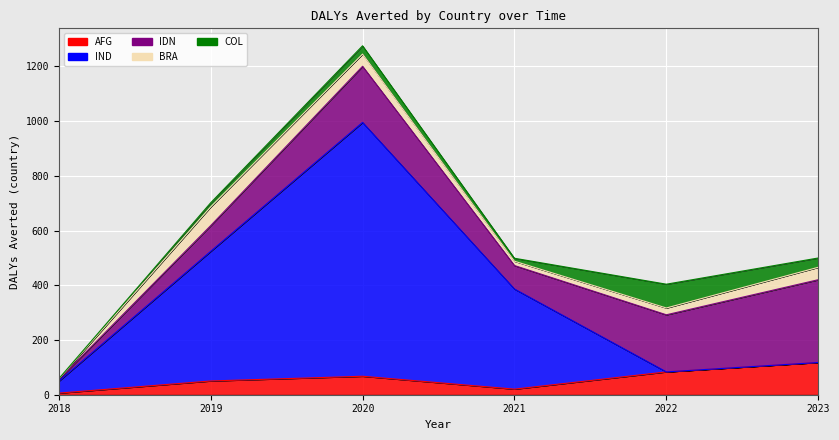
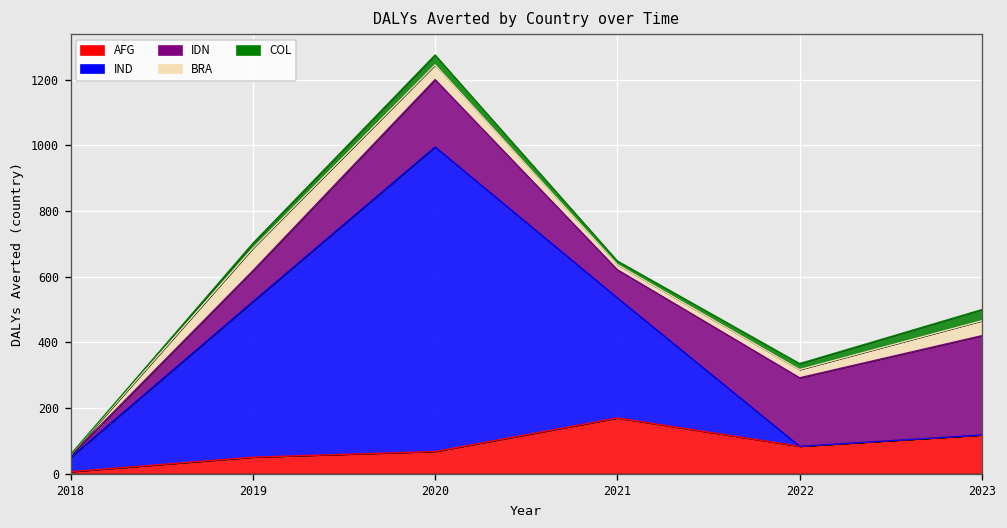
AFG, 2021: 20 -> 170
COL, 2022: 90 -> 20
